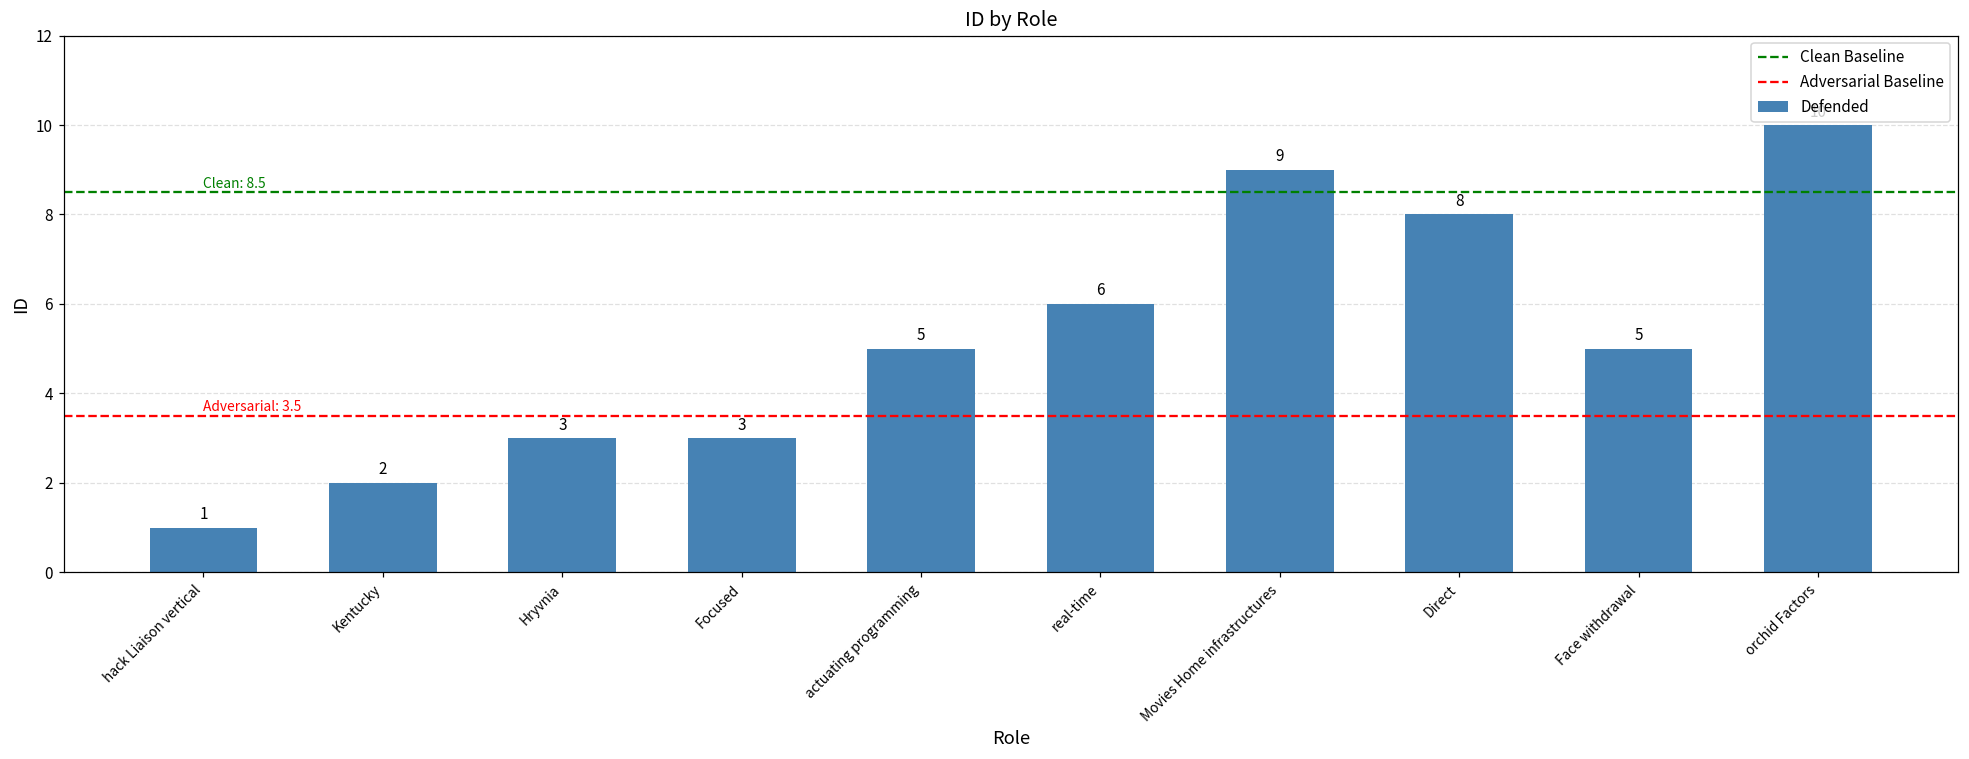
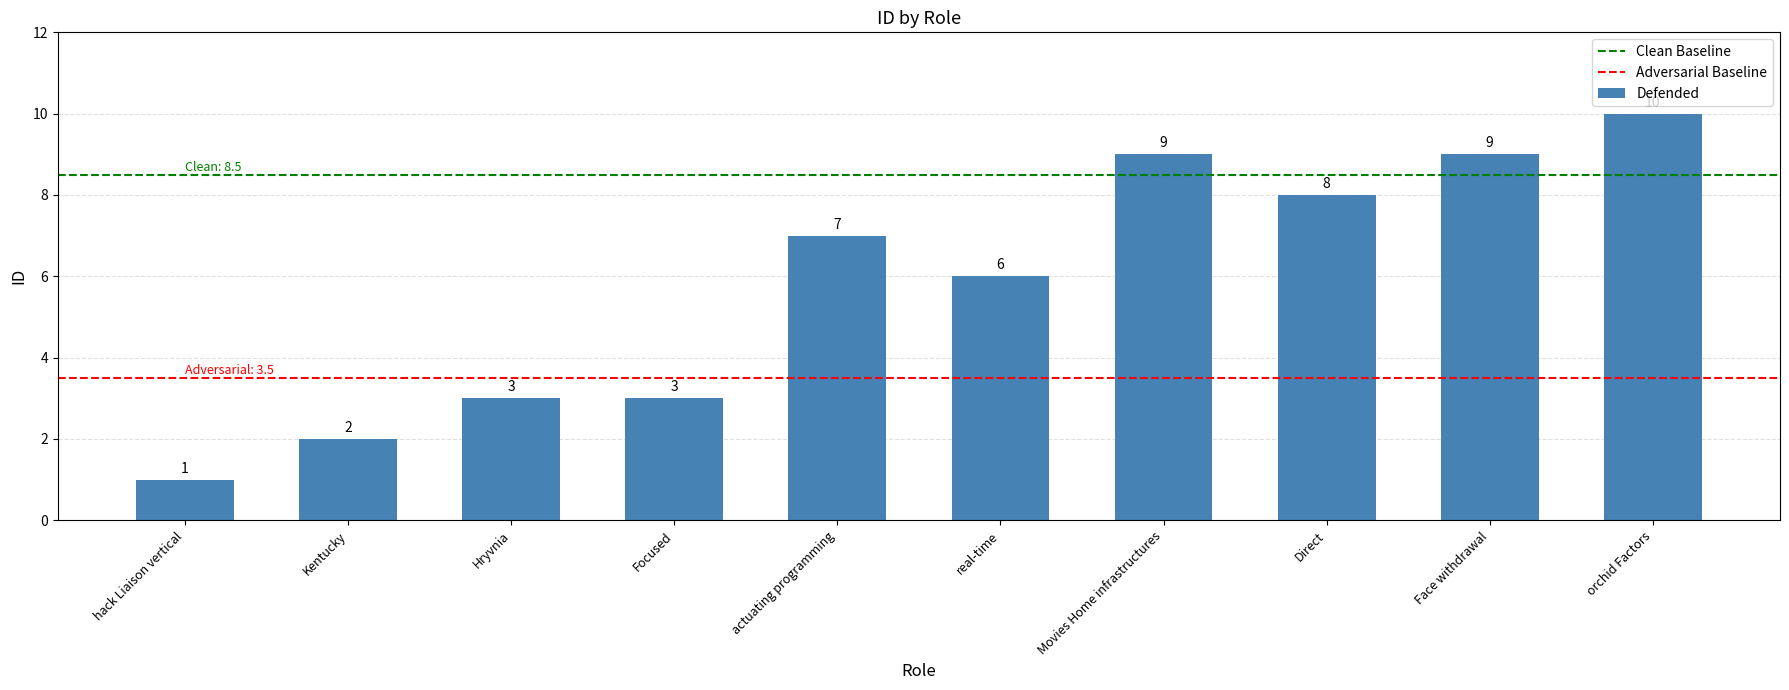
actuating programming: 5 -> 7
Face withdrawal: 5 -> 9
